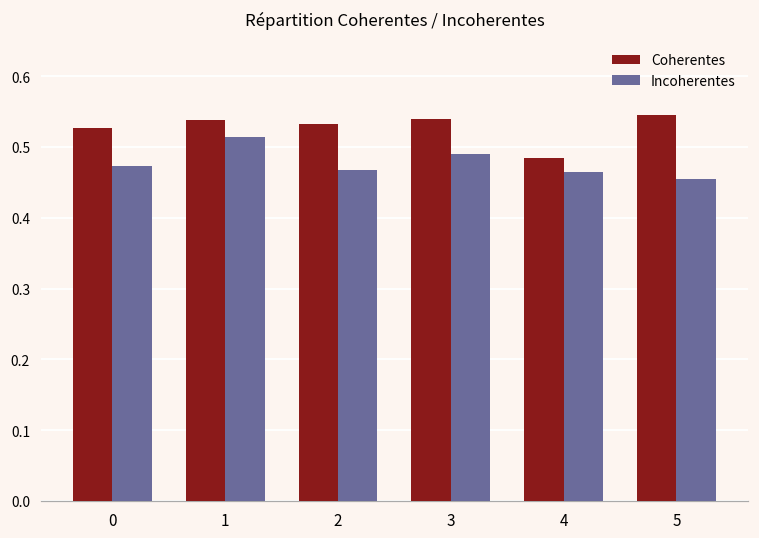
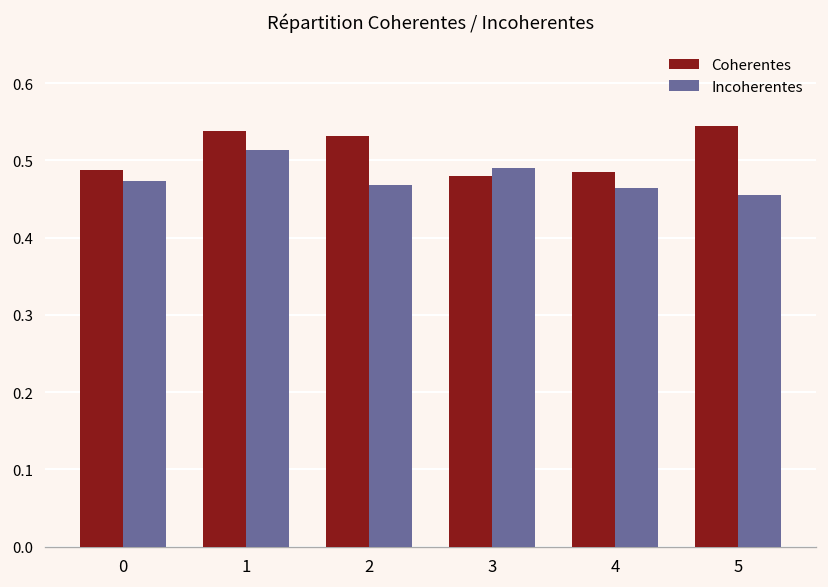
Coherentes, 0: 0.53 -> 0.49
Coherentes, 3: 0.54 -> 0.48
